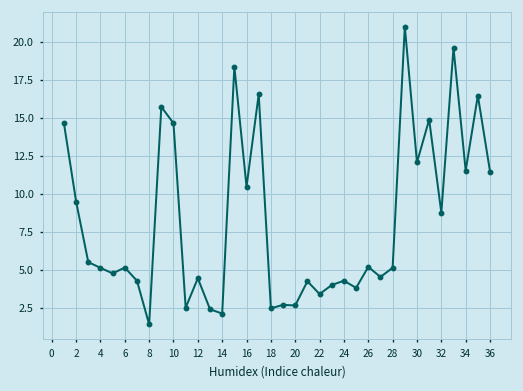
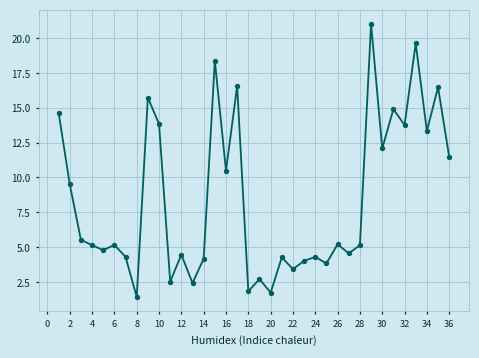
10: 14.7 -> 13.8
14: 2.1 -> 4.2
18: 2.5 -> 1.8
20: 2.7 -> 1.7
32: 8.8 -> 13.8
34: 11.5 -> 13.3
